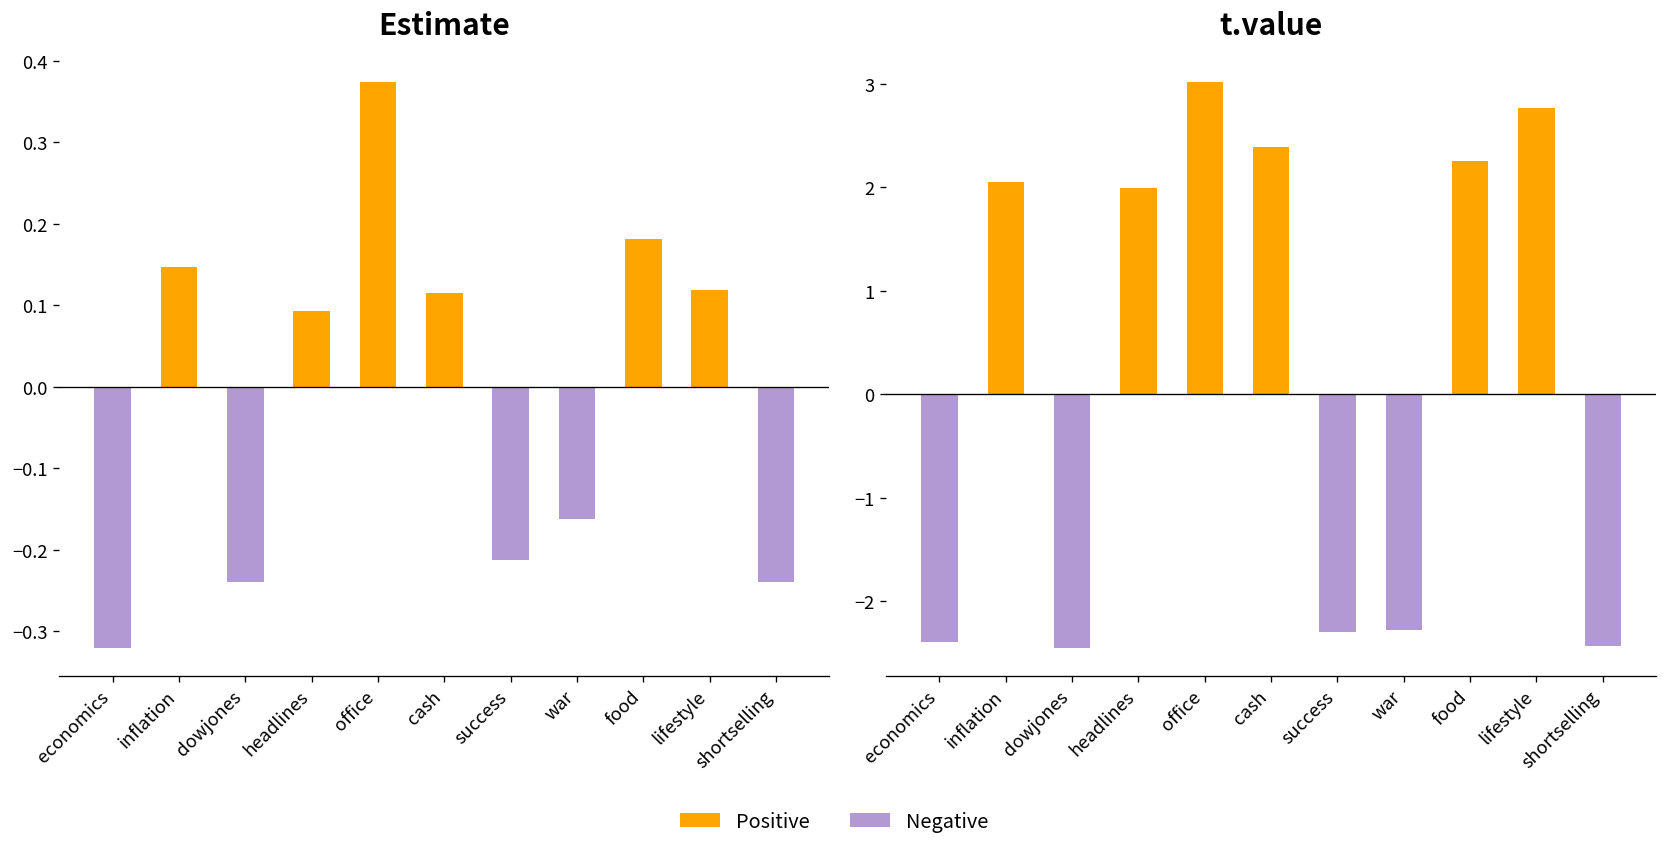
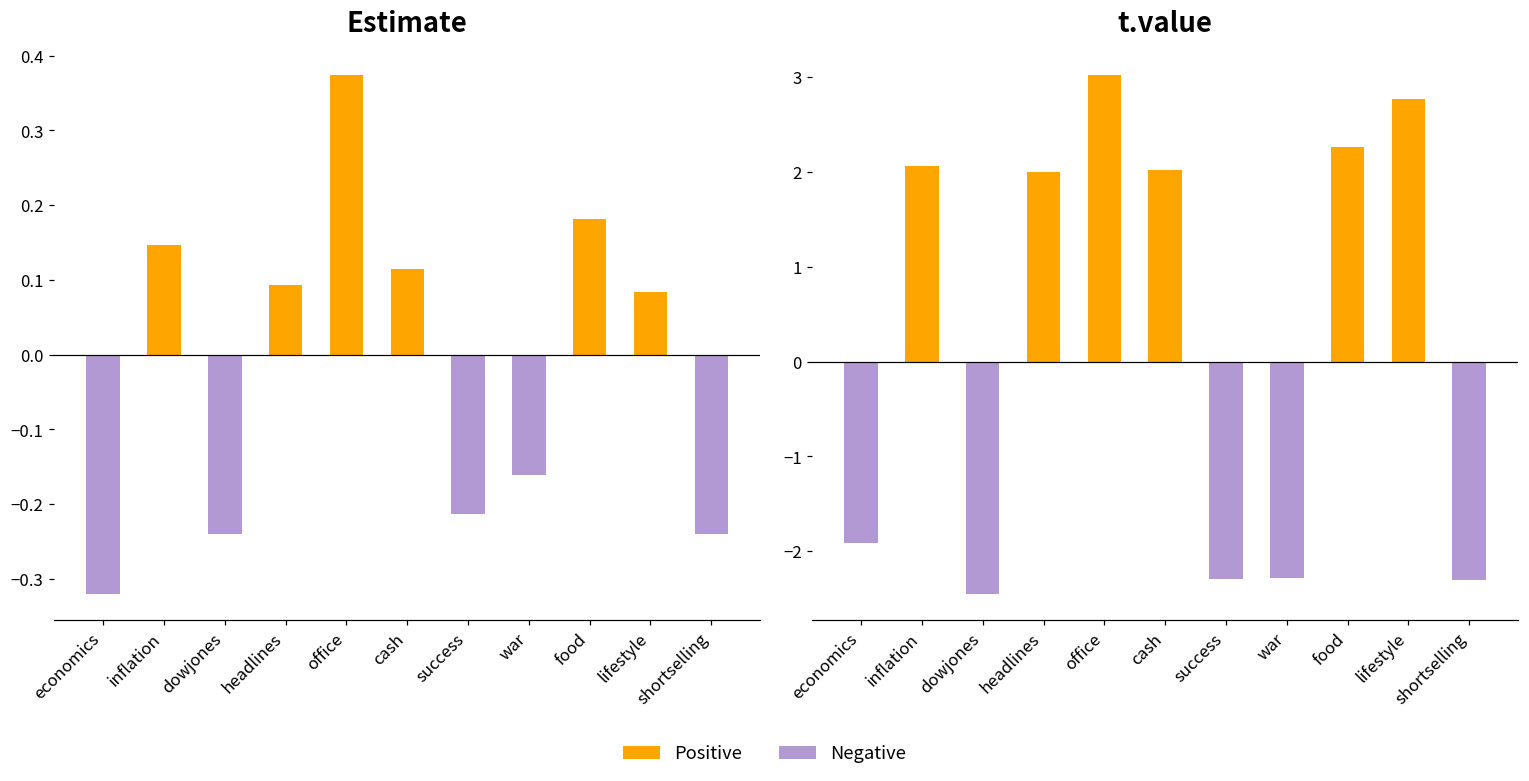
Estimate, lifestyle: 0.12 -> 0.08
t.value, economics: -2.4 -> -1.9
t.value, cash: 2.4 -> 2.0
t.value, shortselling: -2.4 -> -2.3
